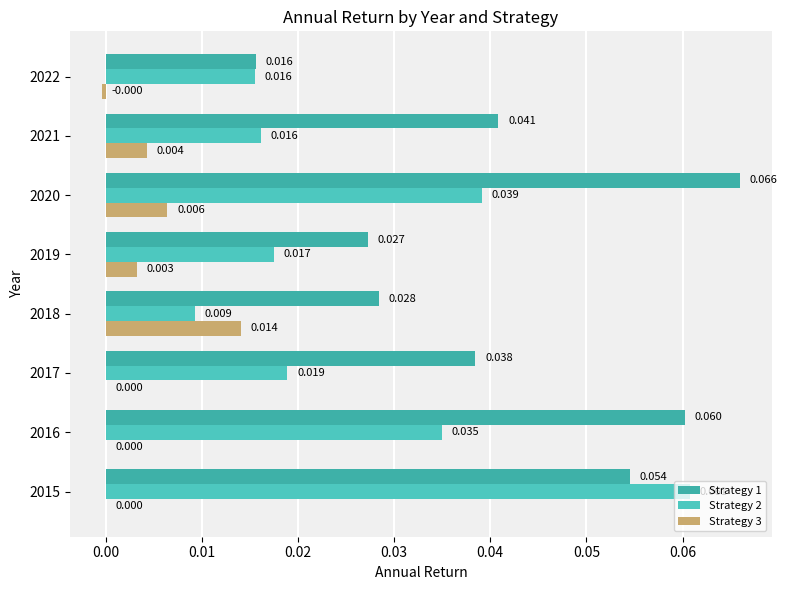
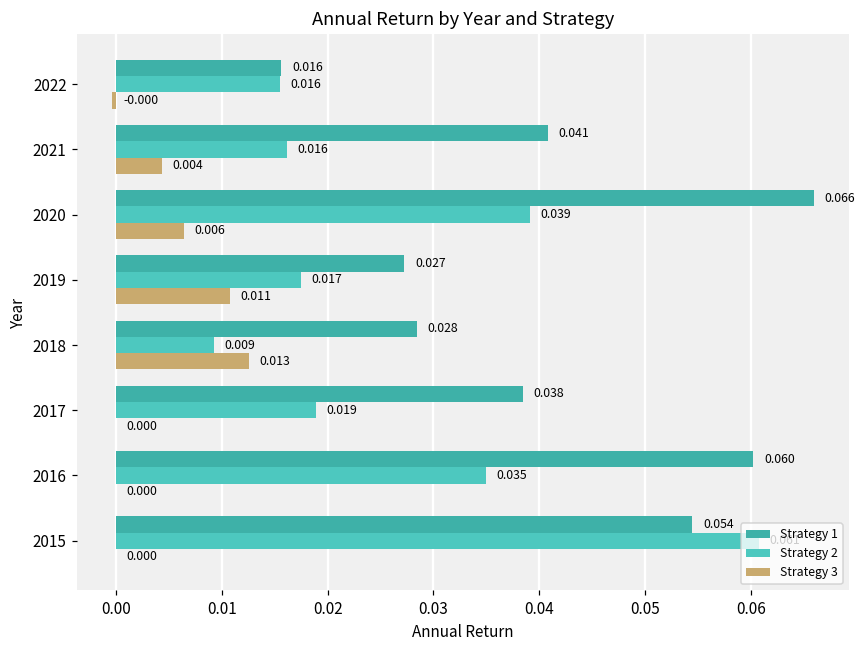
Strategy 3, 2019: 0.003 -> 0.011
Strategy 3, 2018: 0.014 -> 0.013
